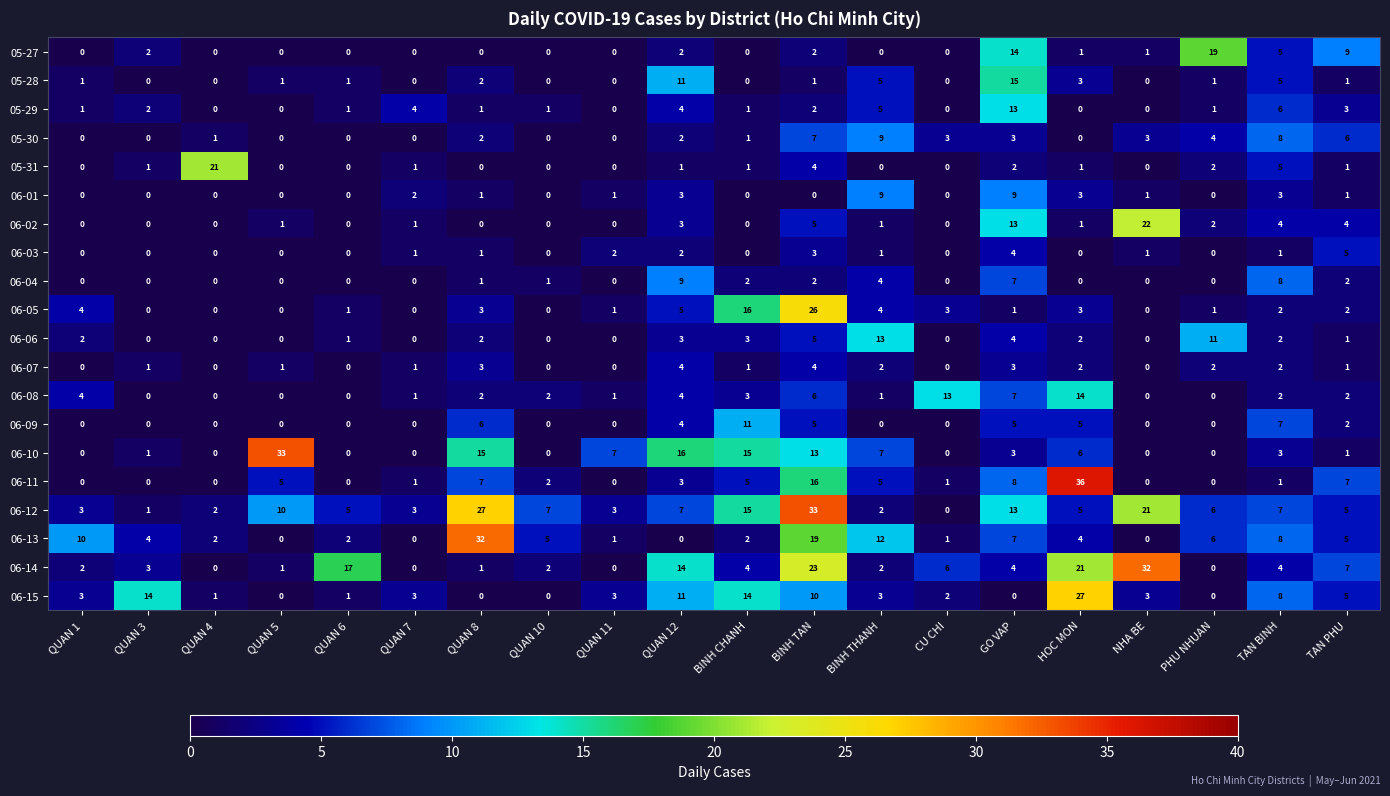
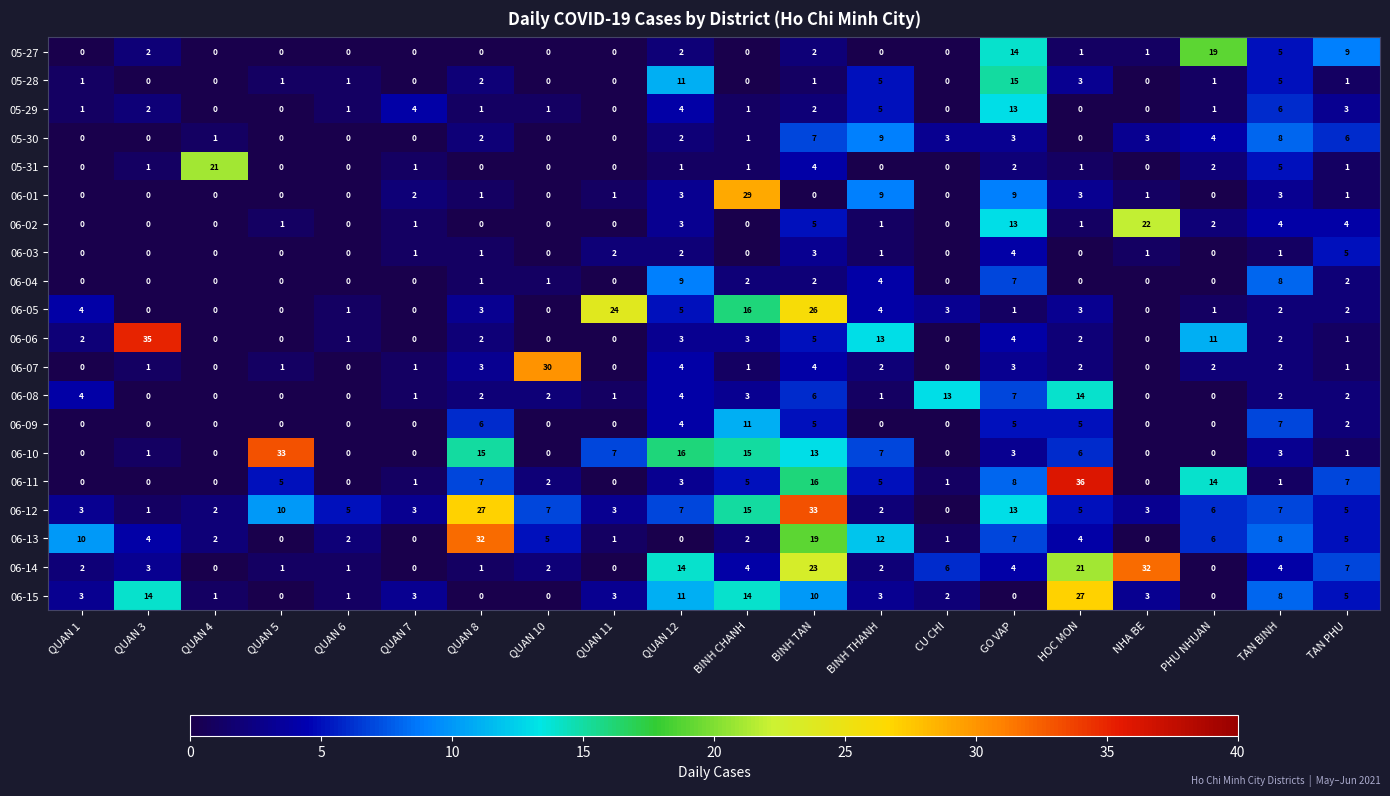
06-01, BINH CHANH: 0 -> 29
06-05, QUAN 11: 1 -> 24
06-06, QUAN 3: 0 -> 35
06-07, QUAN 10: 0 -> 30
06-11, PHU NHUAN: 0 -> 14
06-12, NHA BE: 21 -> 3
06-14, QUAN 6: 17 -> 1
